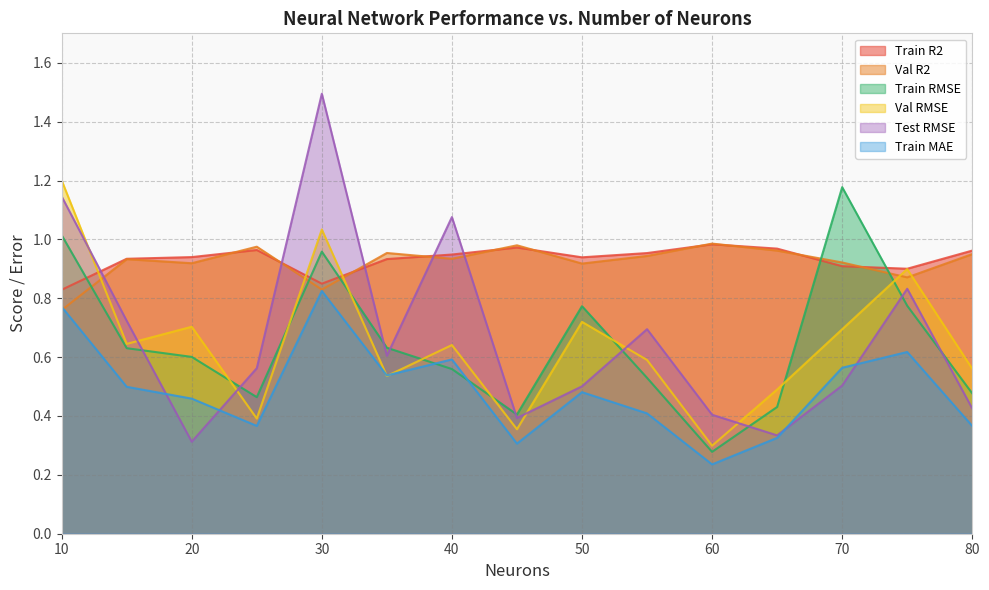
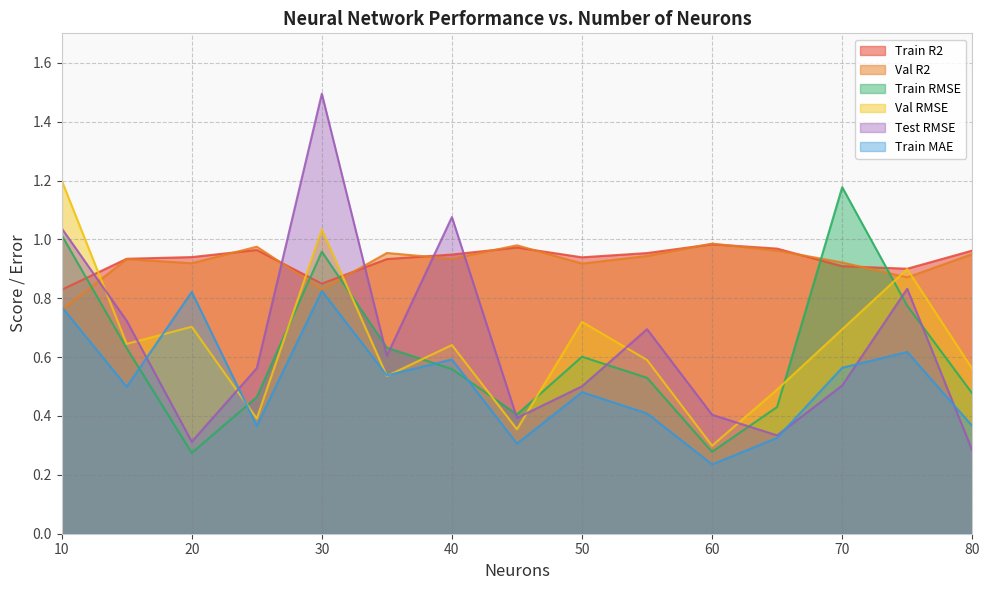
Test RMSE, 10: 1.15 -> 1.04
Train RMSE, 20: 0.60 -> 0.27
Train MAE, 20: 0.46 -> 0.82
Train RMSE, 50: 0.77 -> 0.60
Test RMSE, 80: 0.43 -> 0.28
